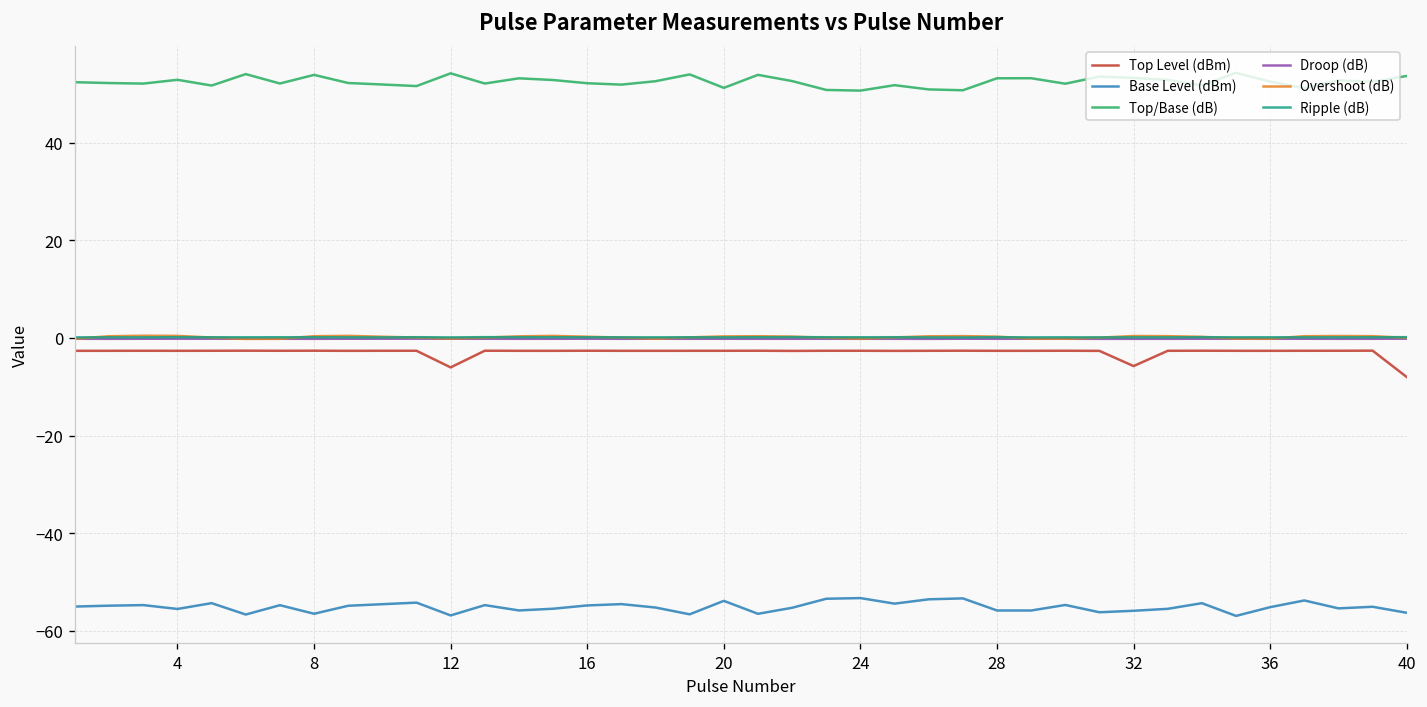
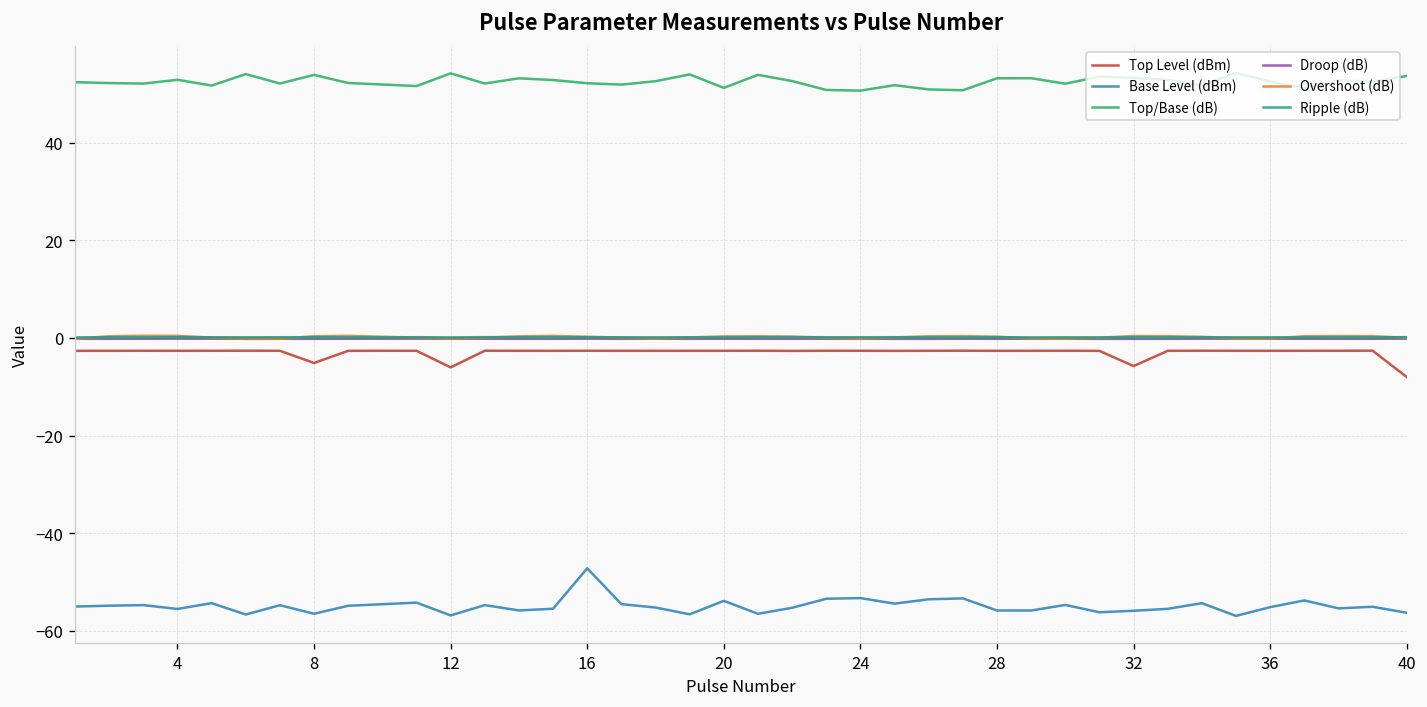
Top Level (dBm), 8: -3 -> -5
Base Level (dBm), 16: -55 -> -47
